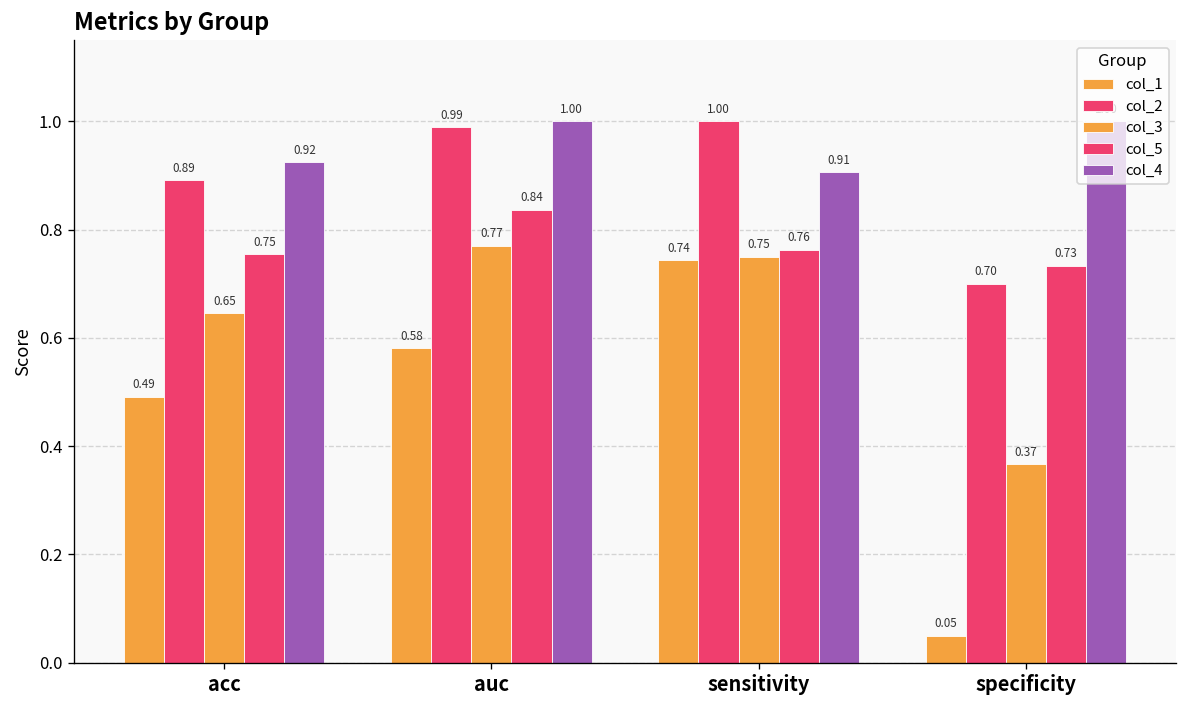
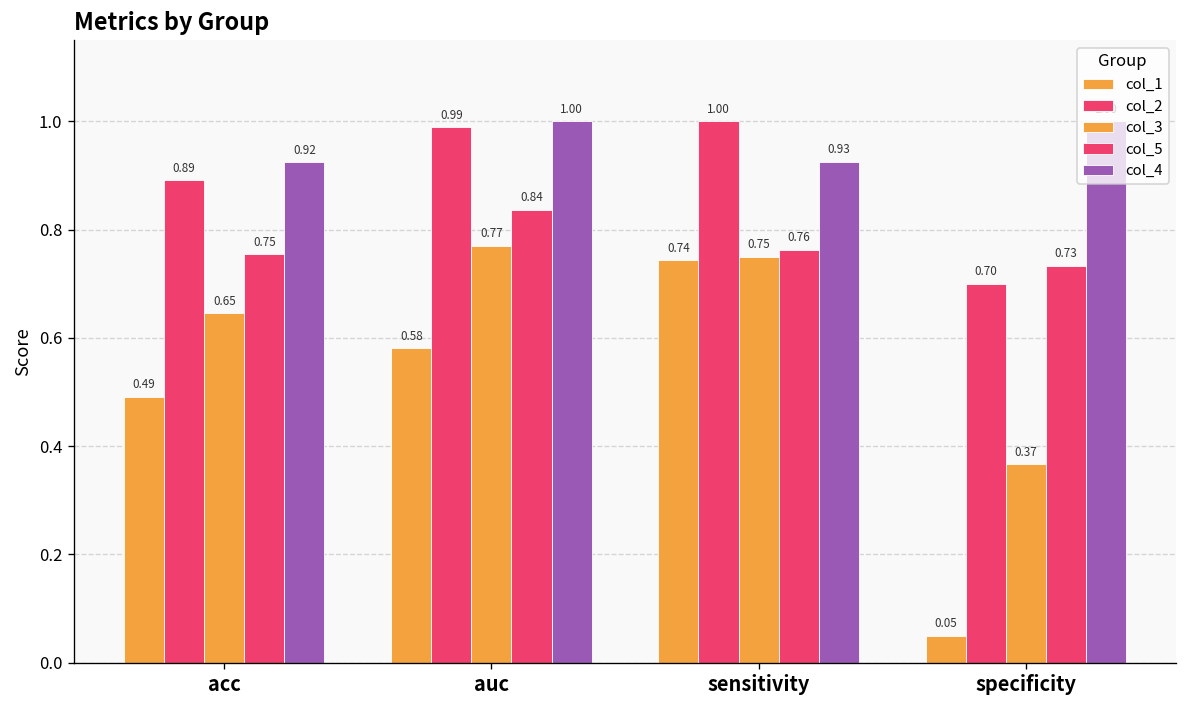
col_4, sensitivity: 0.91 -> 0.93
